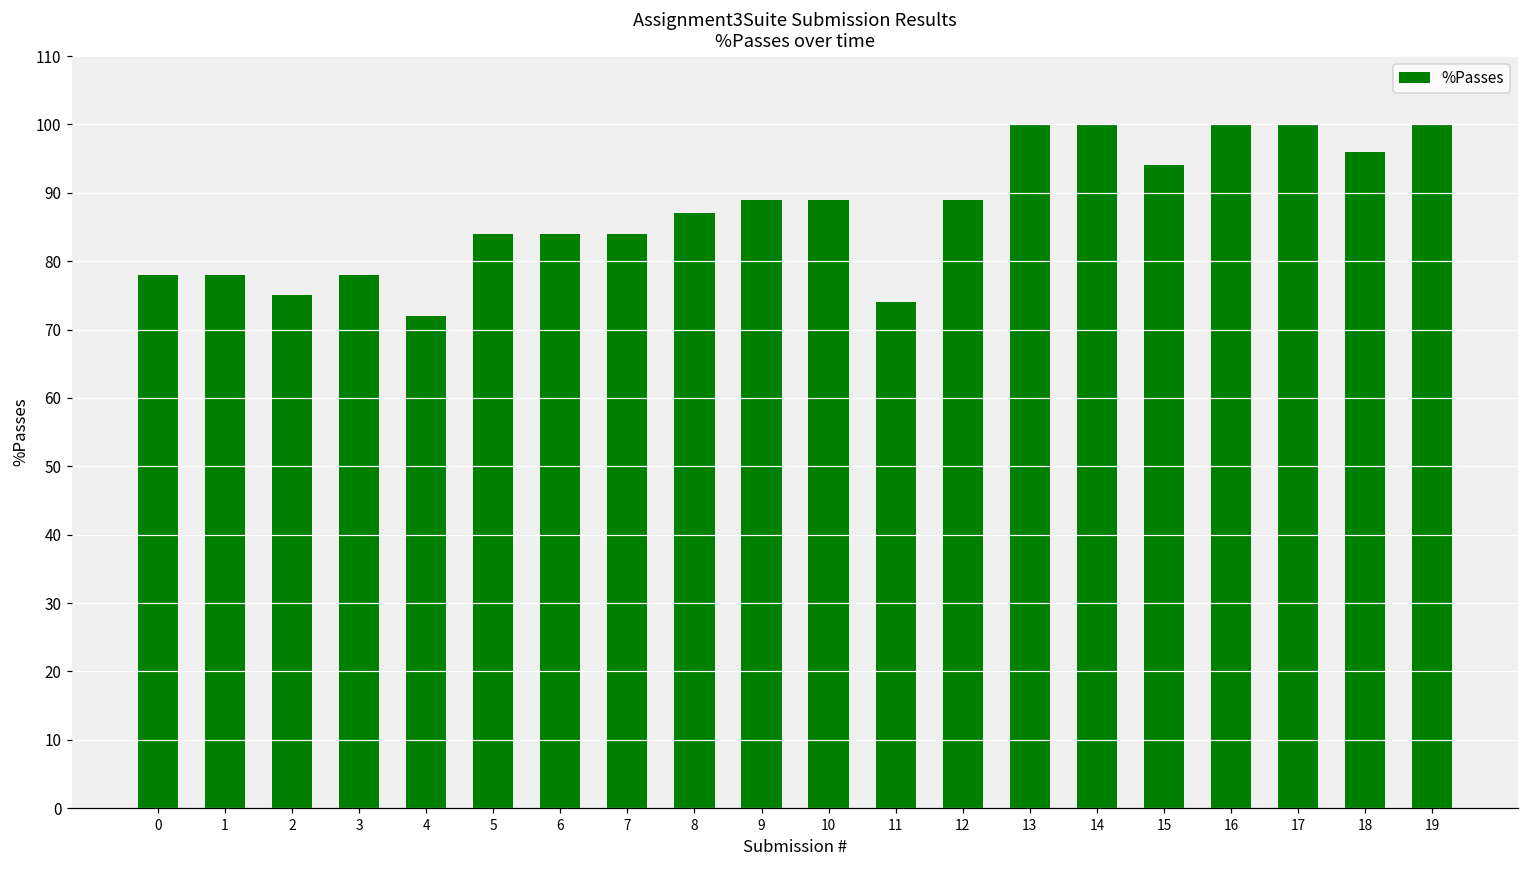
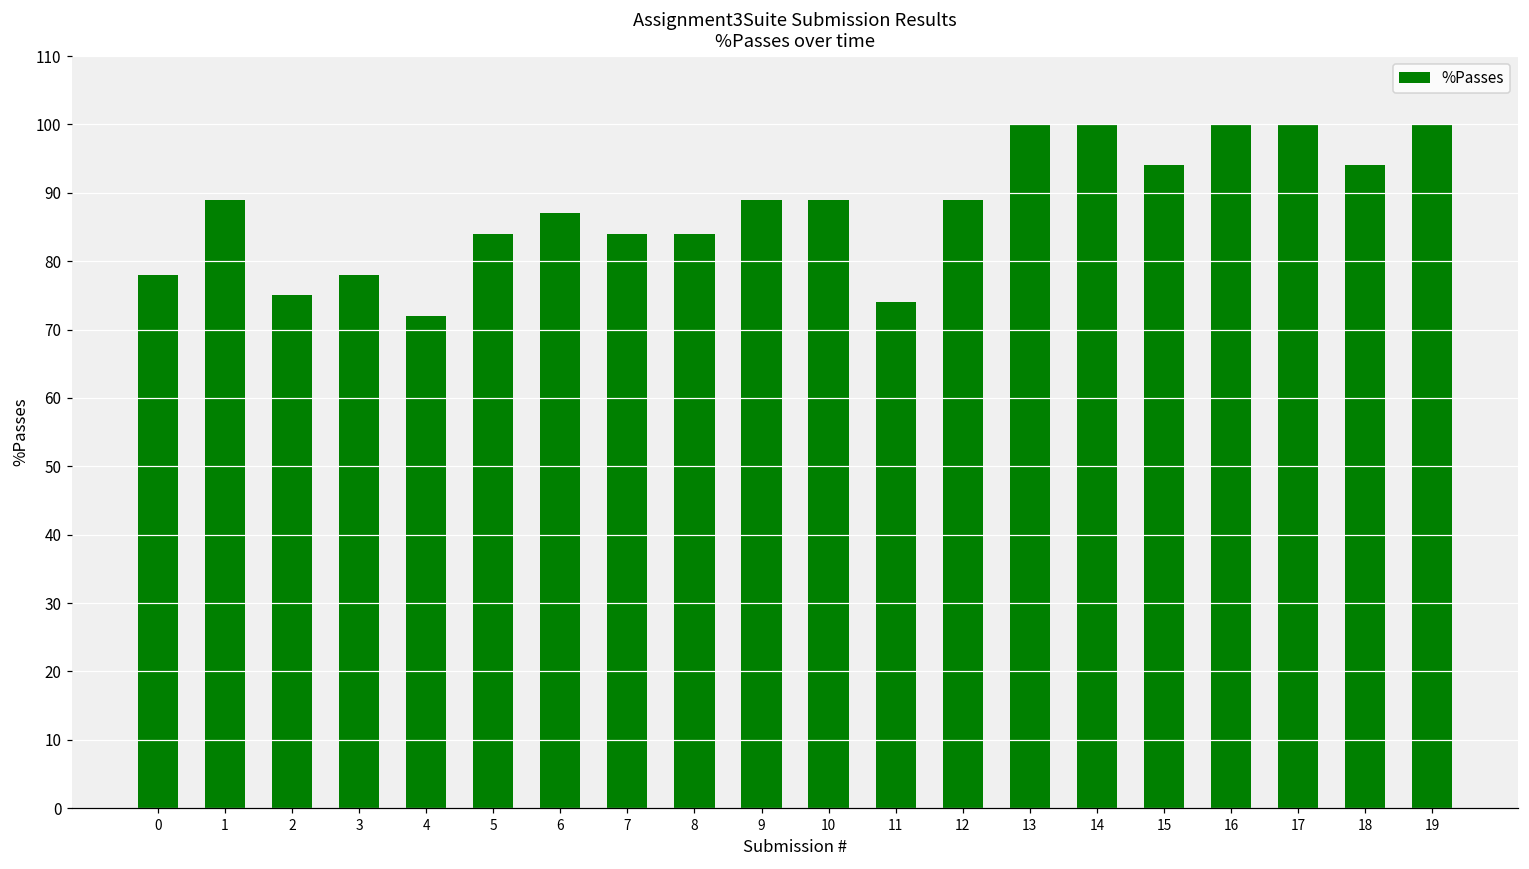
1: 78 -> 89
6: 84 -> 87
8: 87 -> 84
18: 96 -> 94
